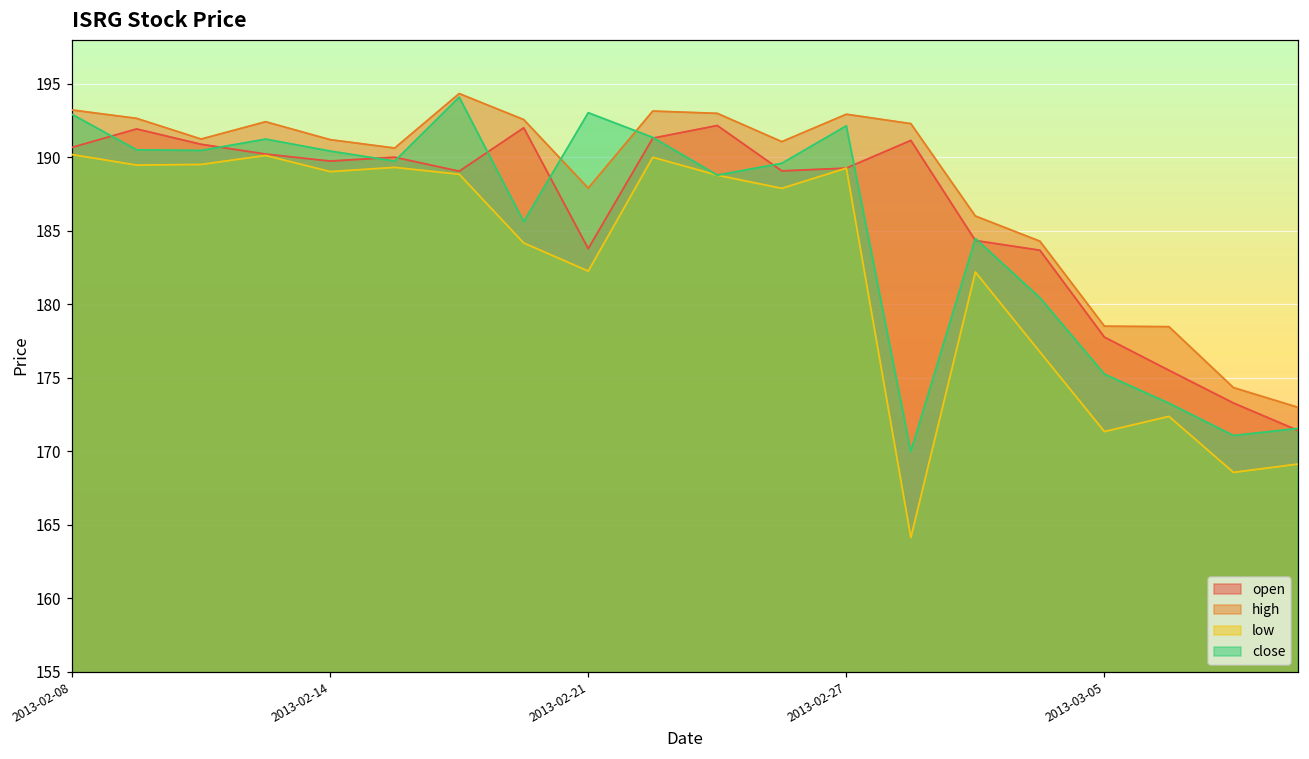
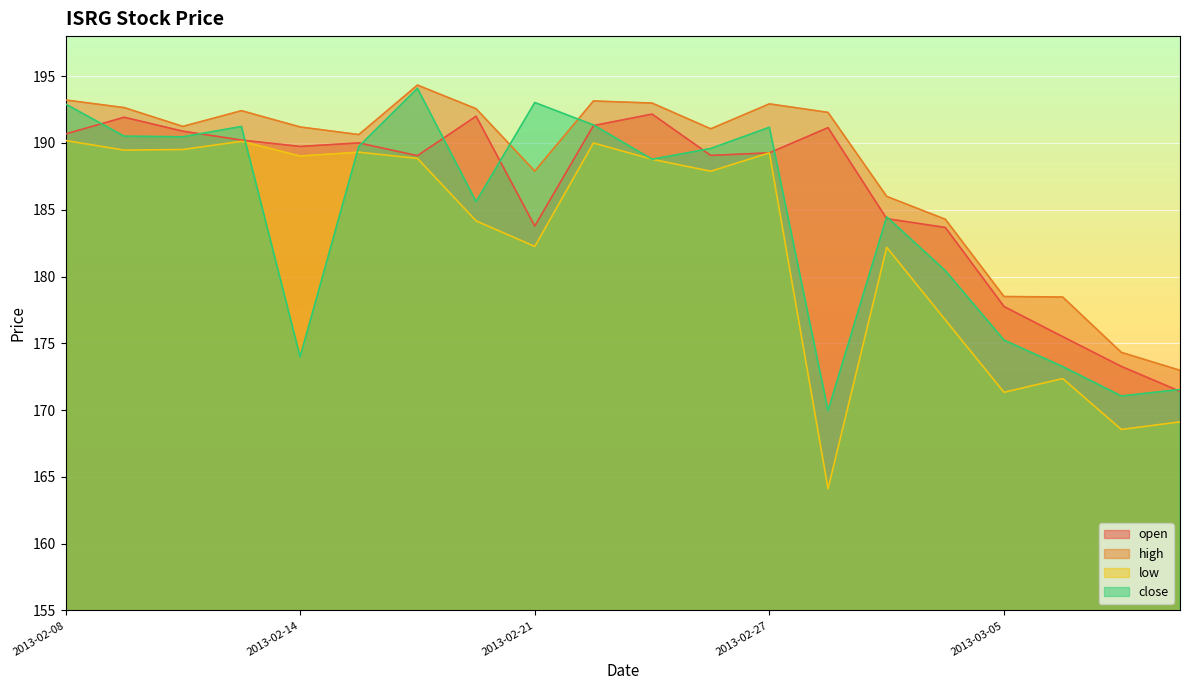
close, 2013-02-14: 190.4 -> 174.0
close, 2013-02-27: 192.1 -> 191.2
